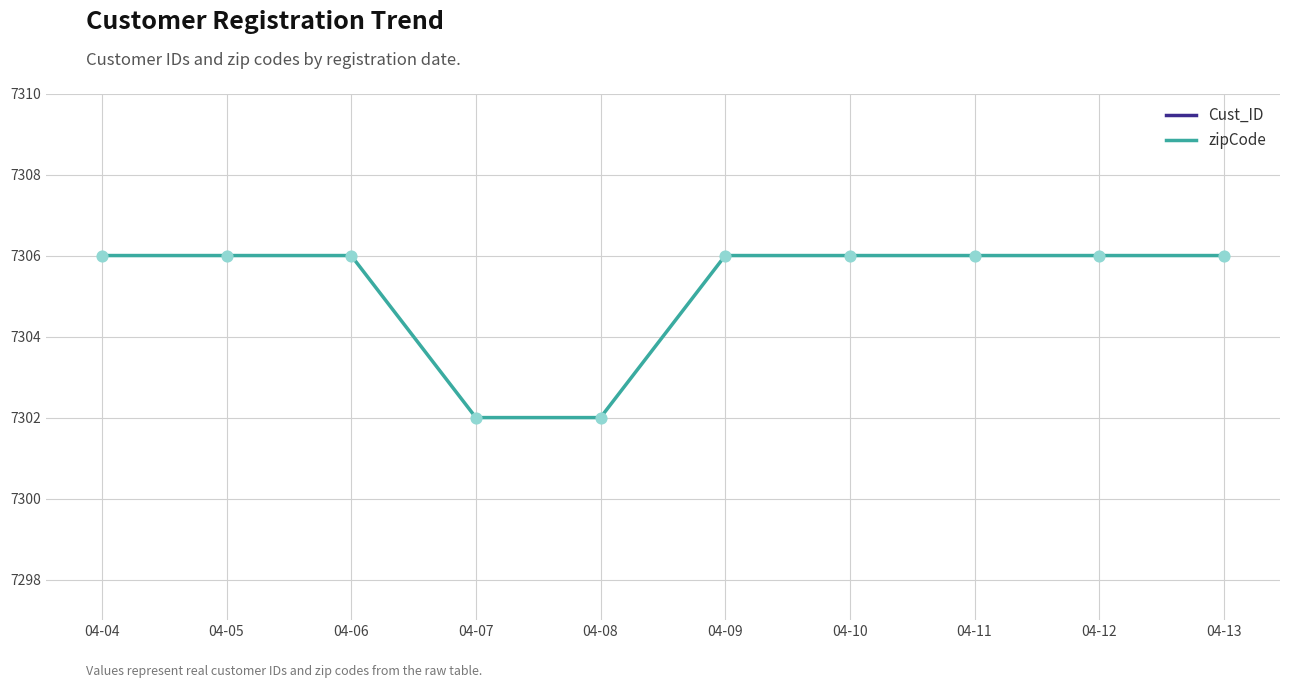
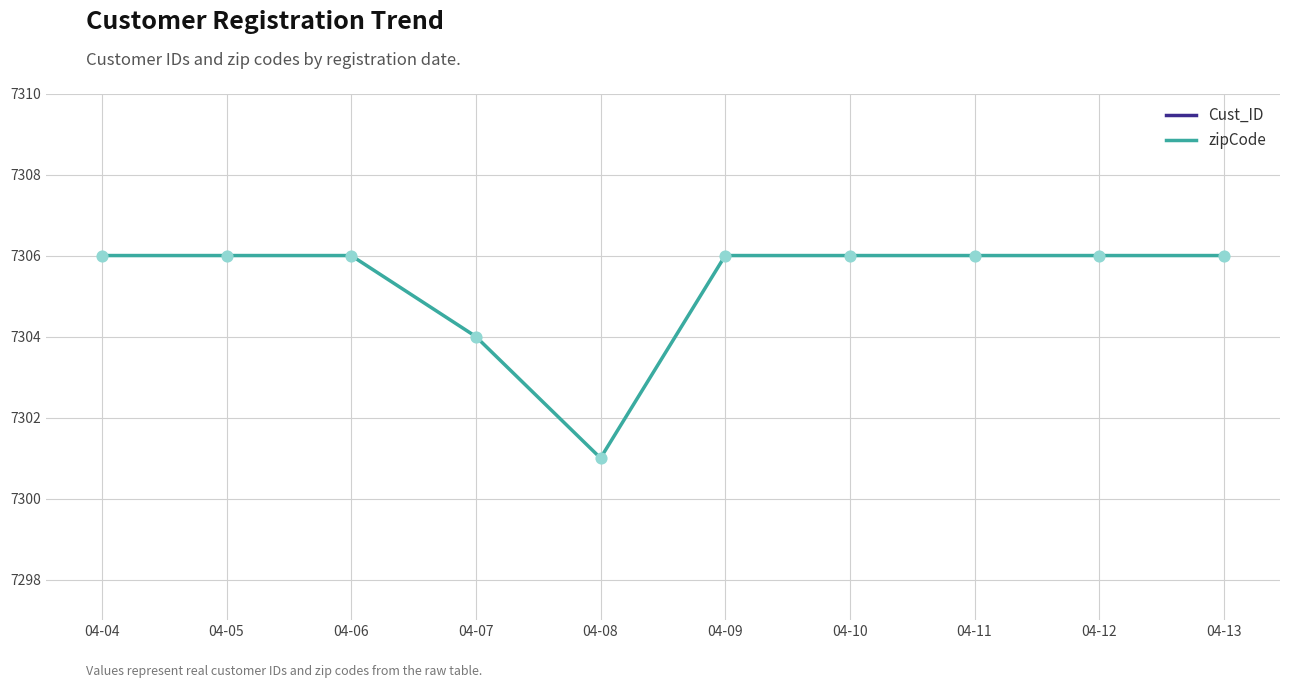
zipCode, 04-07: 7302 -> 7304
zipCode, 04-08: 7302 -> 7301
